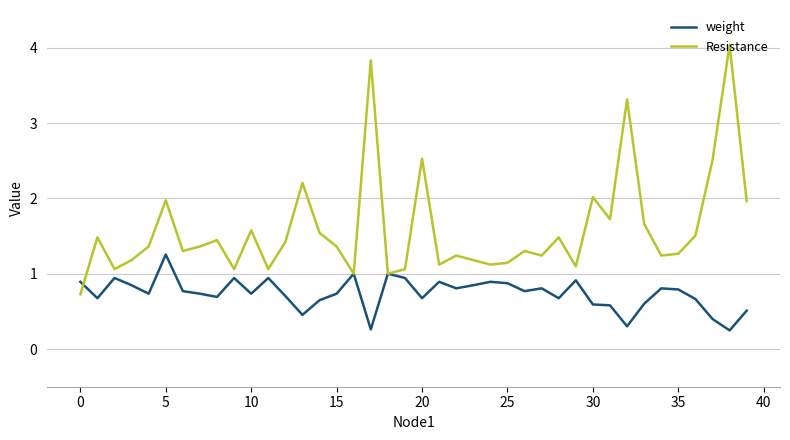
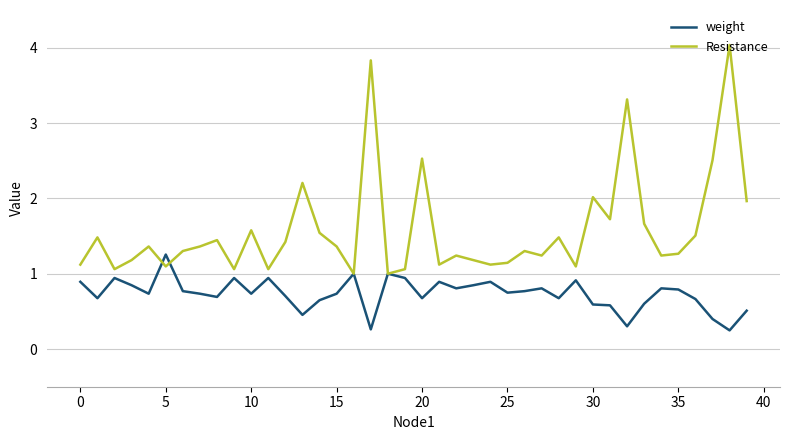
Resistance, 0: 0.7 -> 1.1
Resistance, 5: 2.0 -> 1.1
weight, 25: 0.9 -> 0.7
